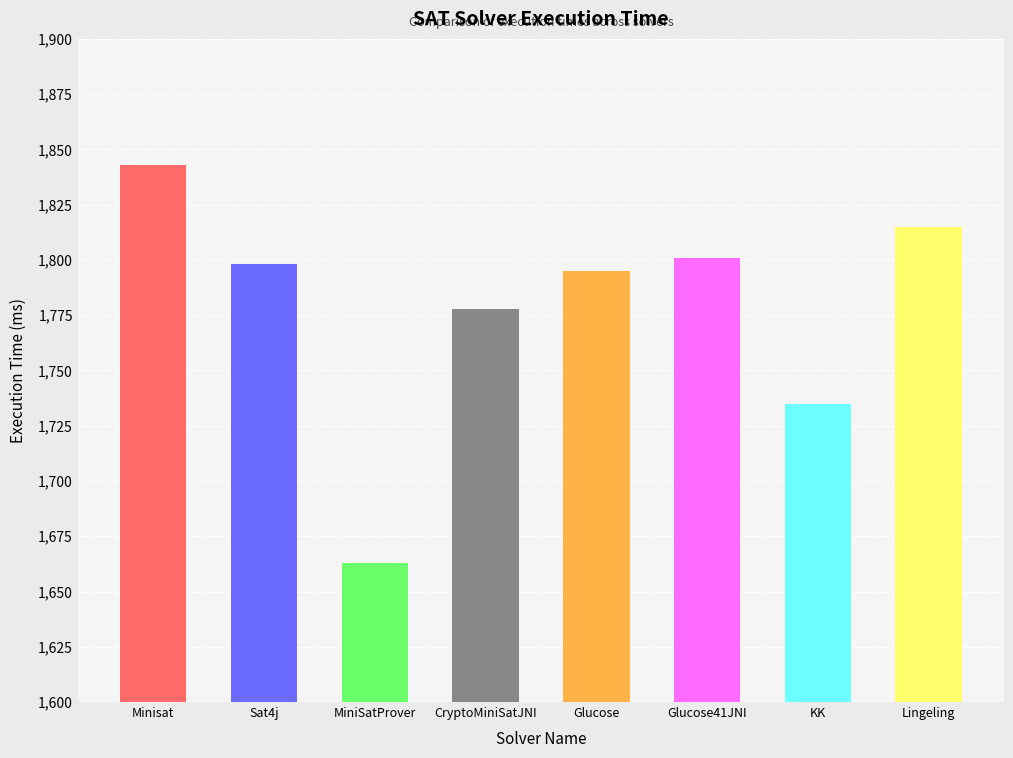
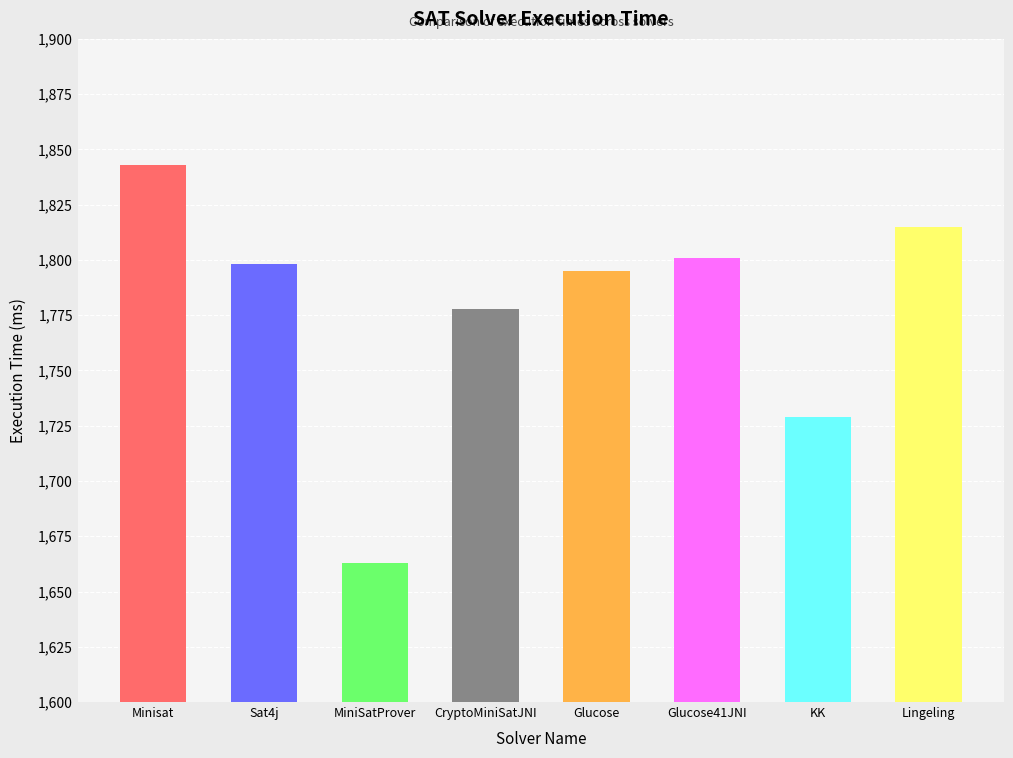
KK: 1,735 -> 1,729
